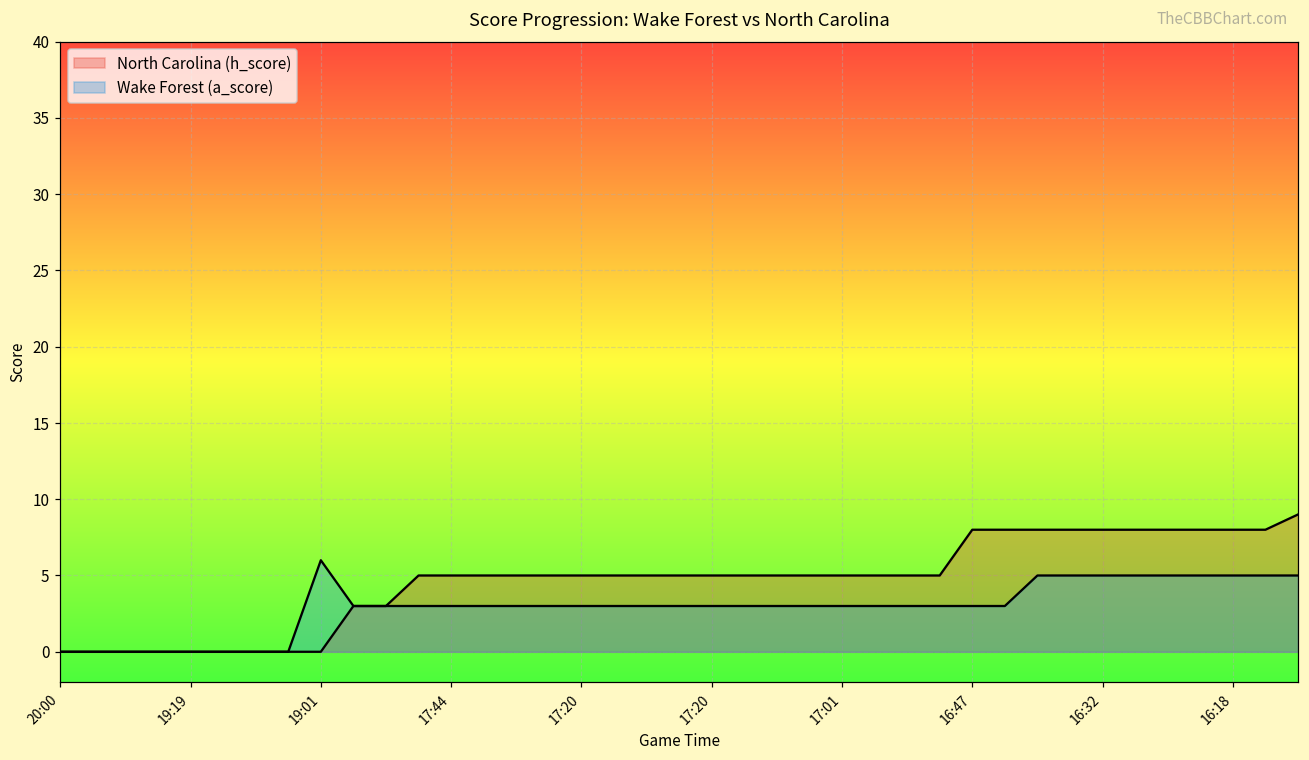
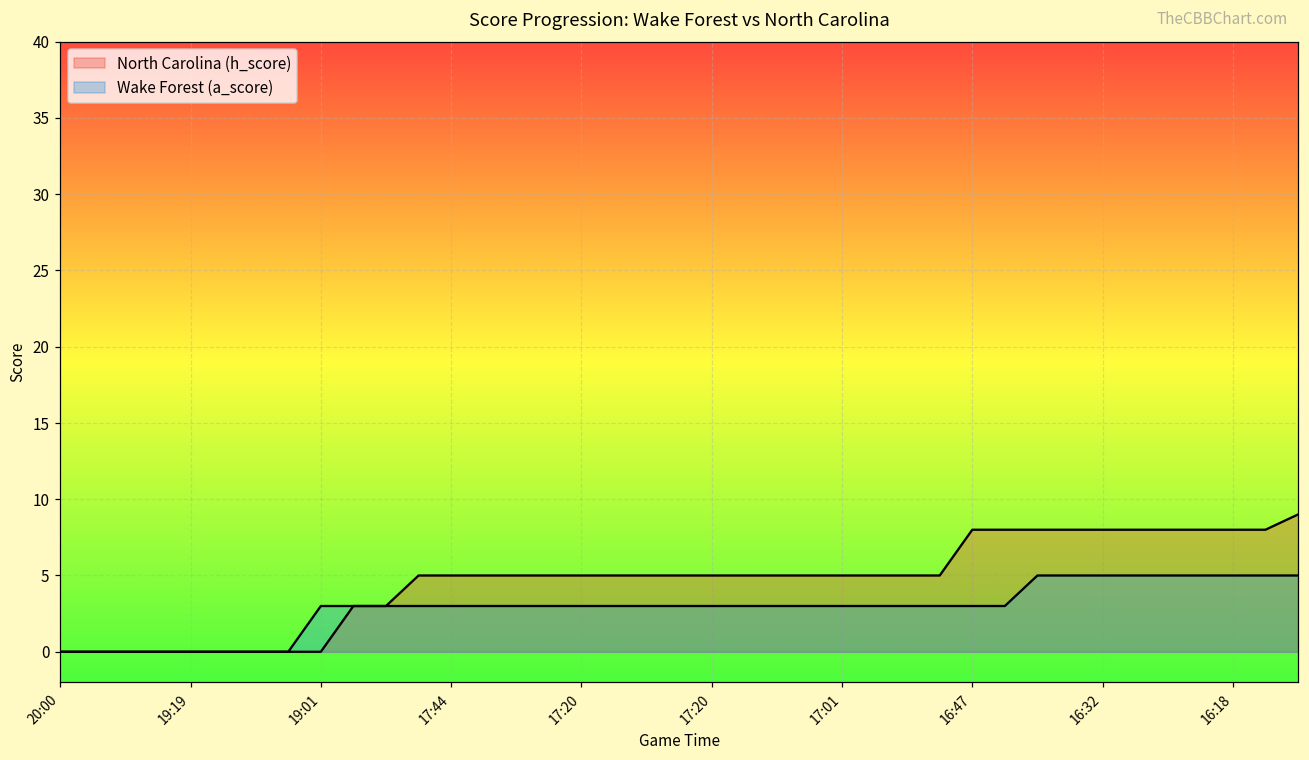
Wake Forest (a_score), 19:01: 6 -> 3
